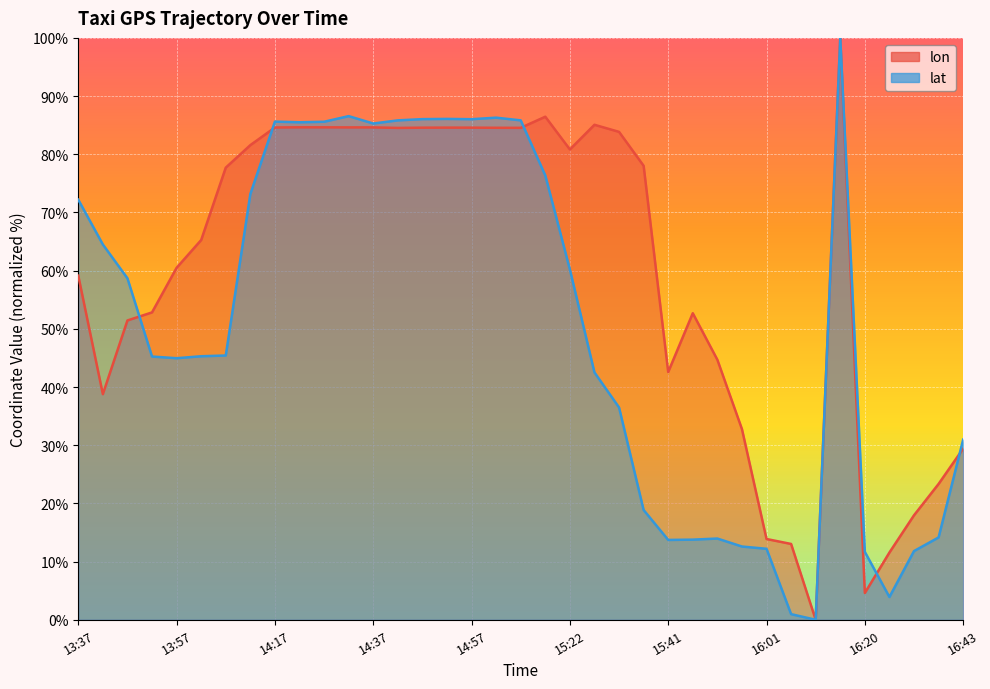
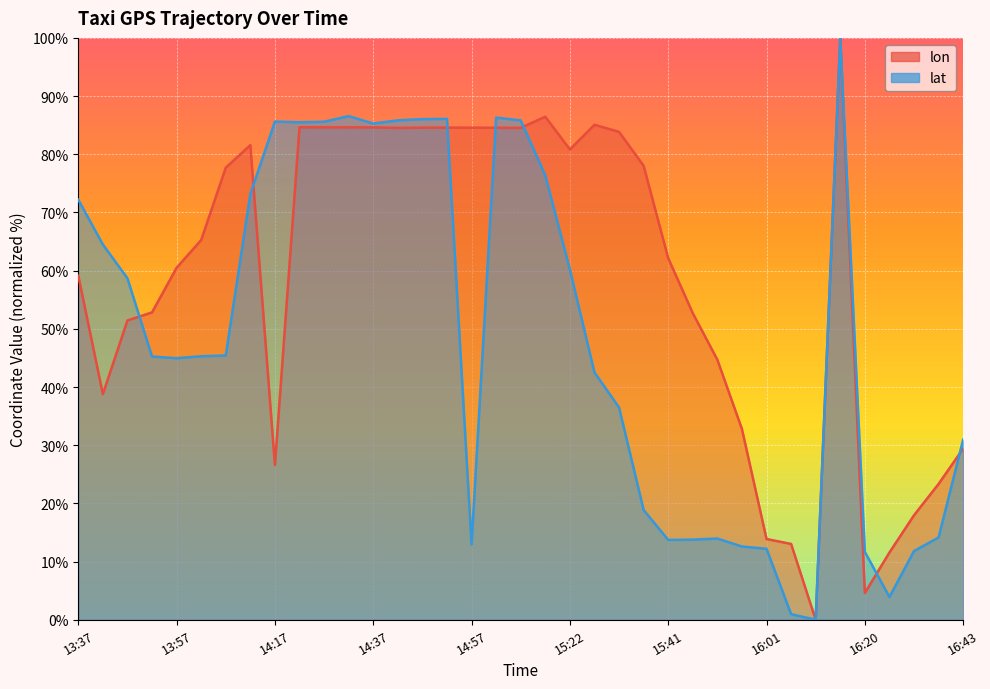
lon, 14:17: 85% -> 27%
lat, 14:57: 86% -> 13%
lon, 15:41: 43% -> 62%
